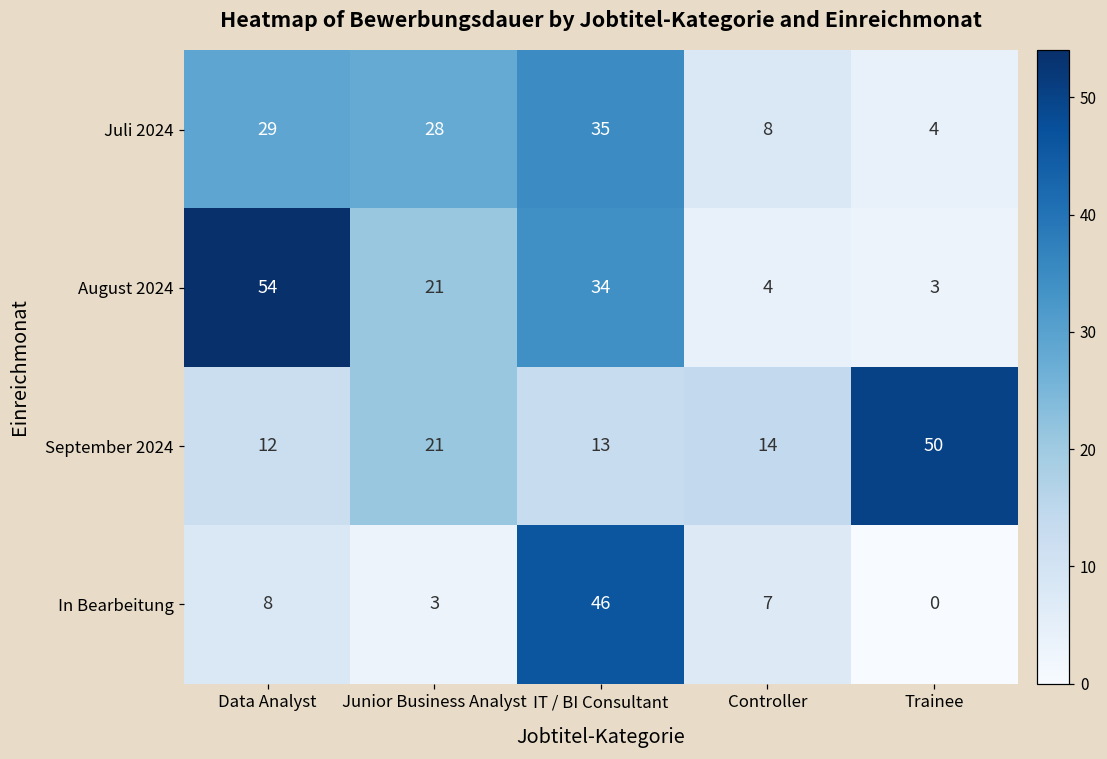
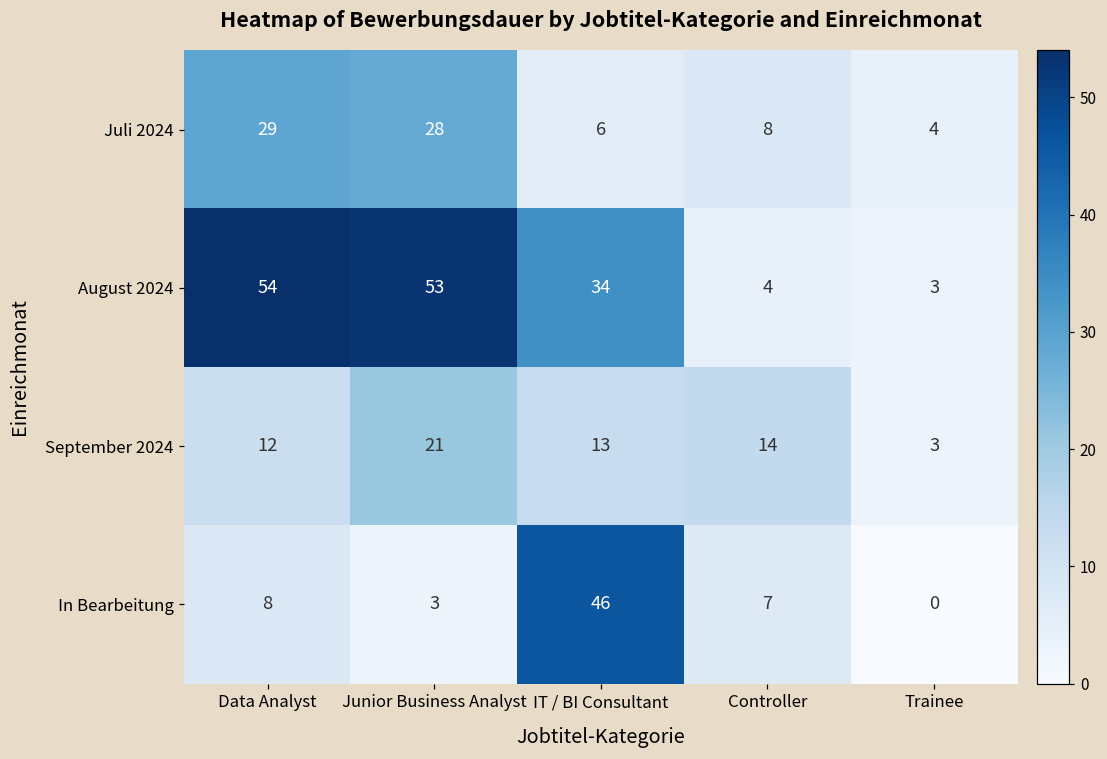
Juli 2024, IT / BI Consultant: 35 -> 6
August 2024, Junior Business Analyst: 21 -> 53
September 2024, Trainee: 50 -> 3
